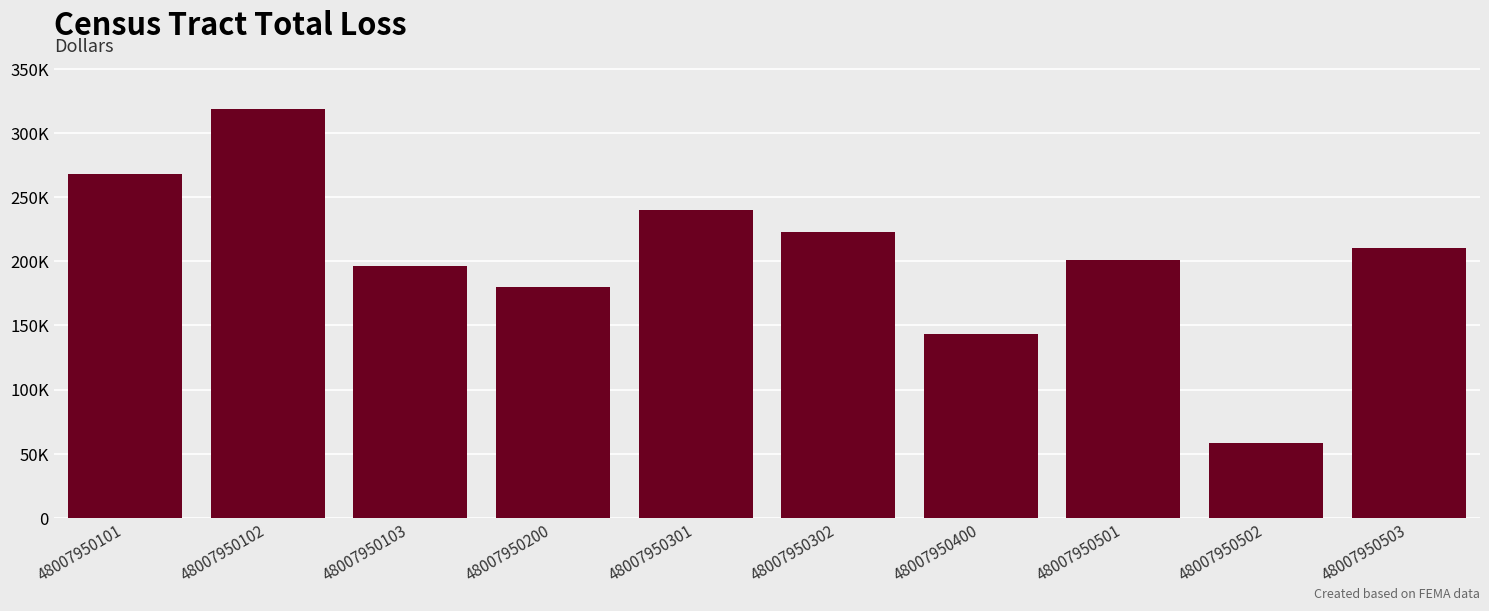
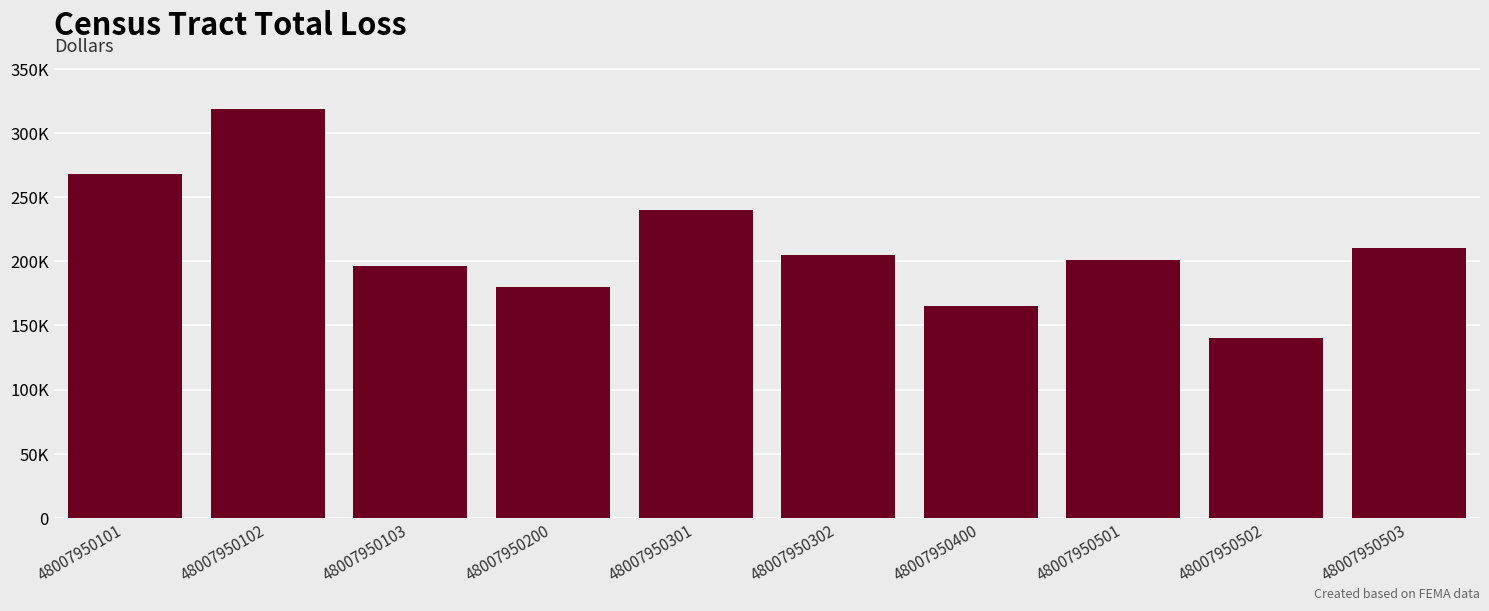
48007950302: 223000 -> 205000
48007950400: 144000 -> 165000
48007950502: 58000 -> 140000
